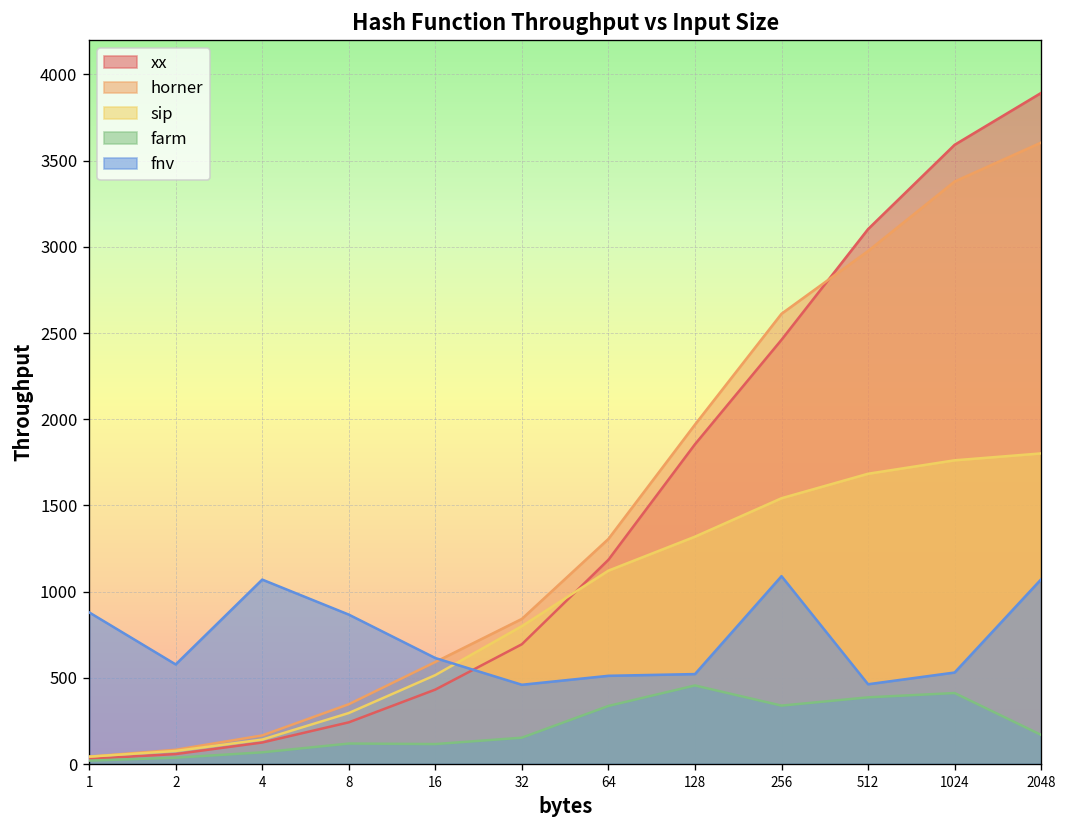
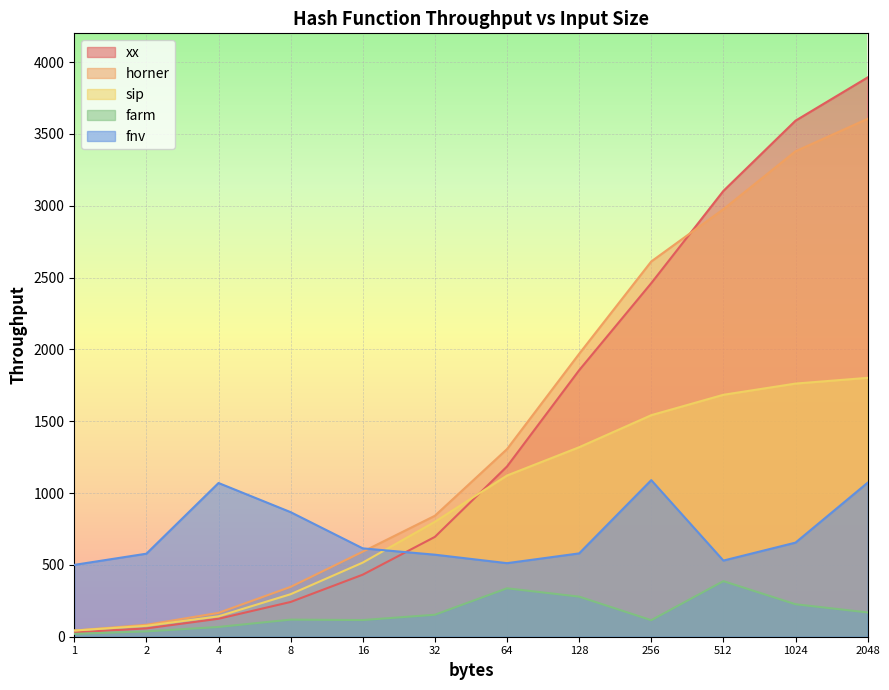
fnv, 1: 880 -> 500
fnv, 32: 460 -> 570
farm, 128: 460 -> 280
fnv, 128: 520 -> 580
farm, 256: 340 -> 120
fnv, 512: 460 -> 530
farm, 1024: 410 -> 230
fnv, 1024: 530 -> 660
